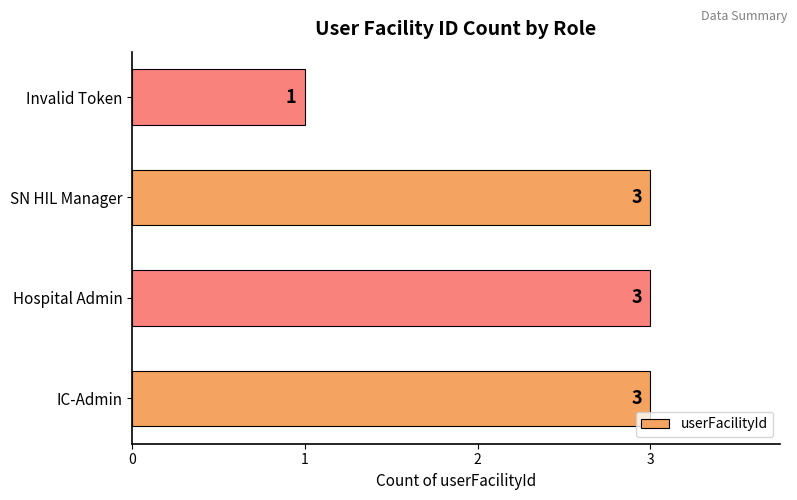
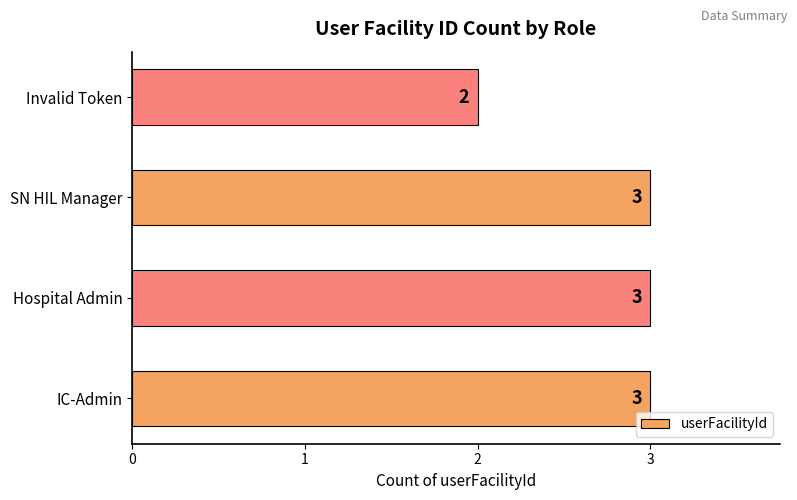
Invalid Token: 1 -> 2
